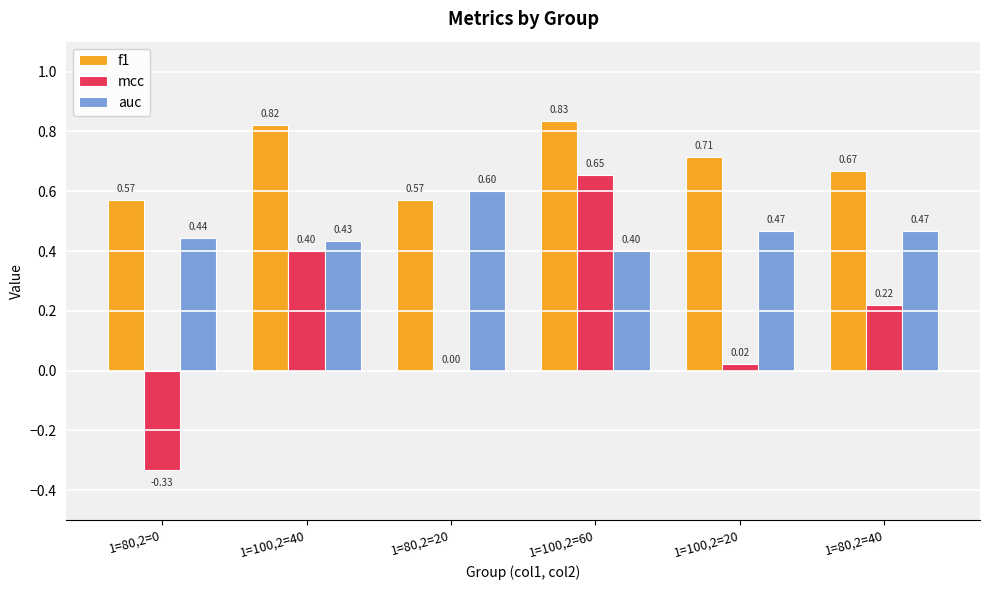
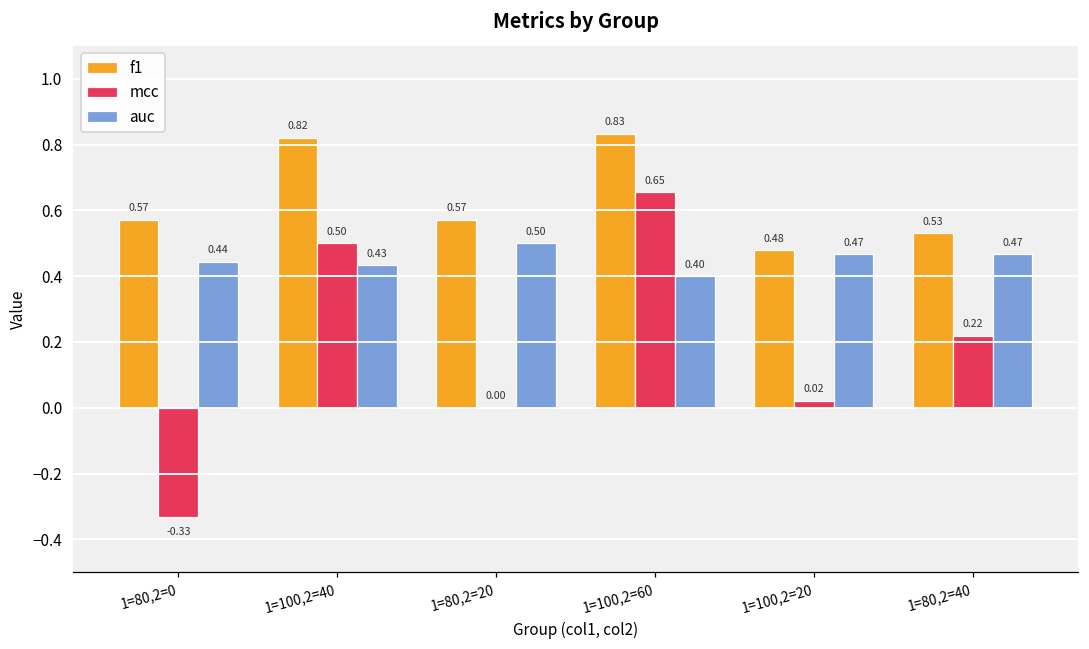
mcc, 1=100,2=40: 0.40 -> 0.50
auc, 1=80,2=20: 0.60 -> 0.50
f1, 1=100,2=20: 0.71 -> 0.48
f1, 1=80,2=40: 0.67 -> 0.53
